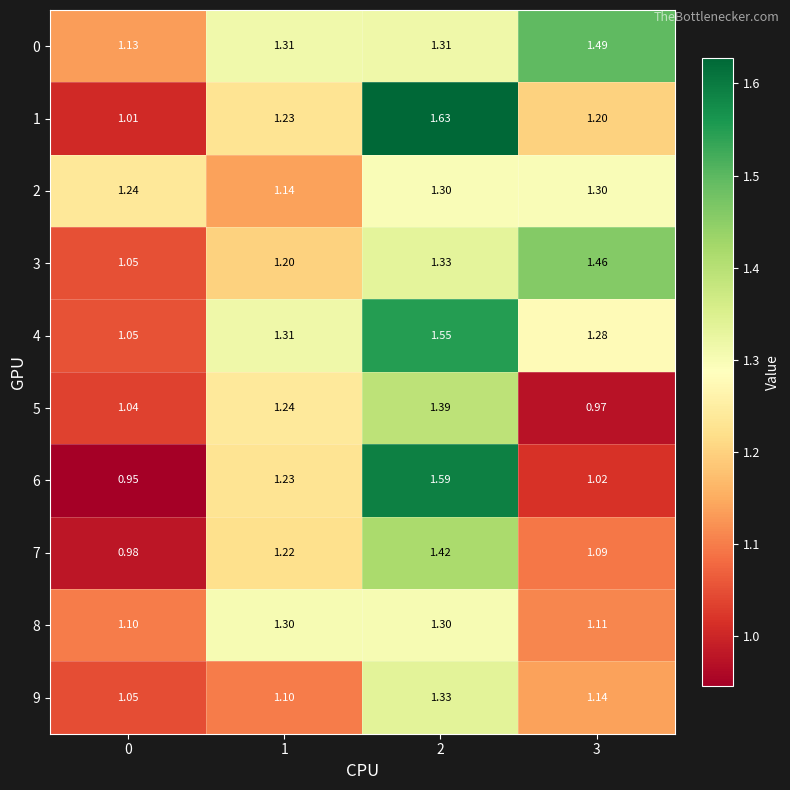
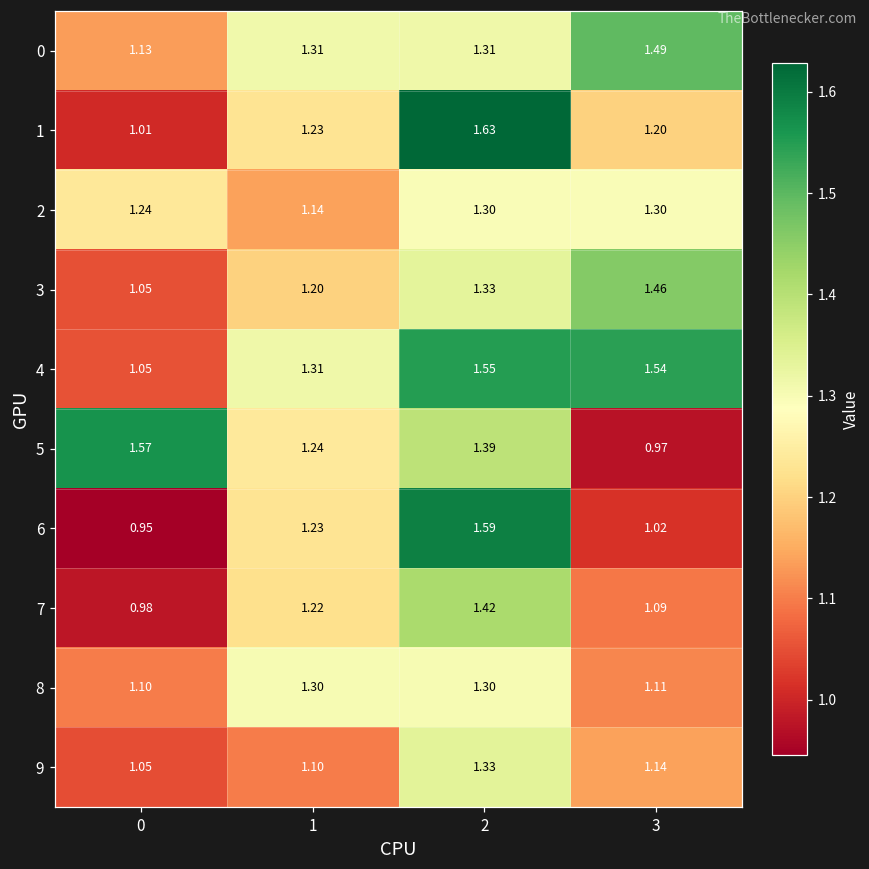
4, 3: 1.28 -> 1.54
5, 0: 1.04 -> 1.57
